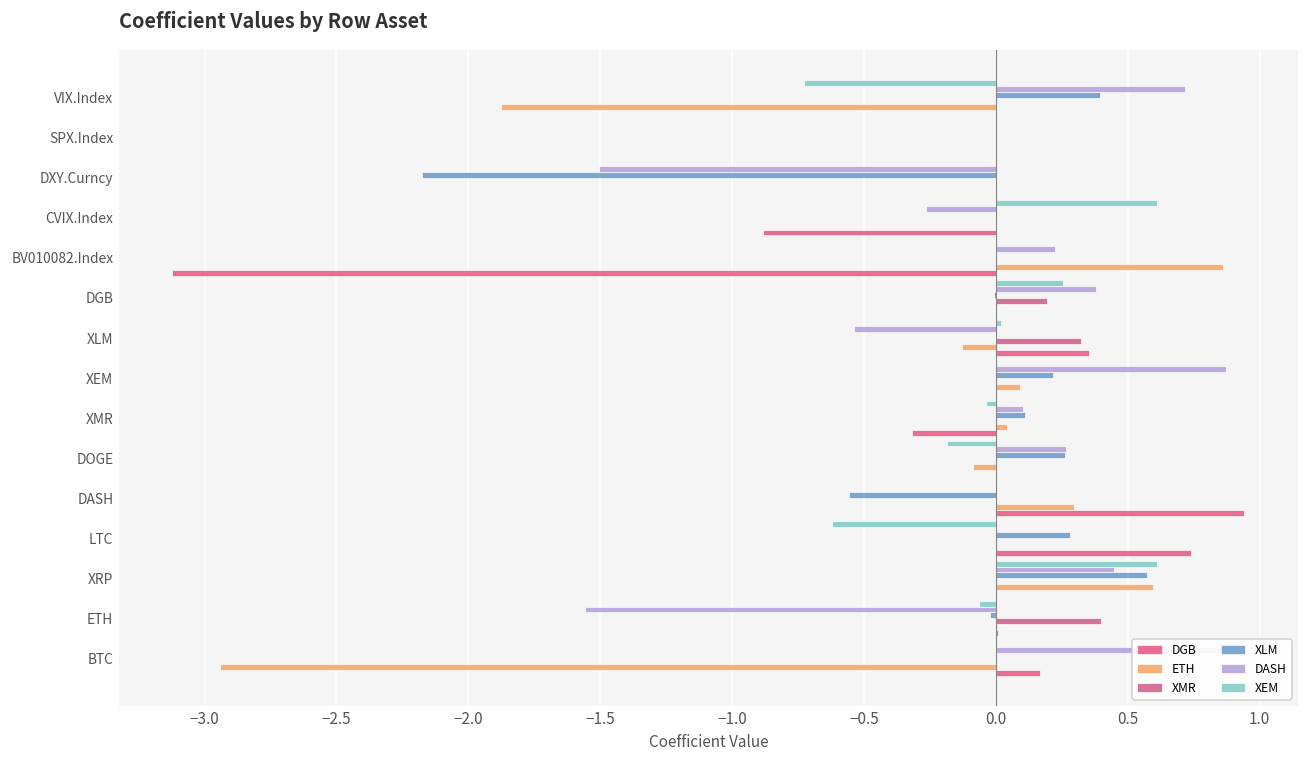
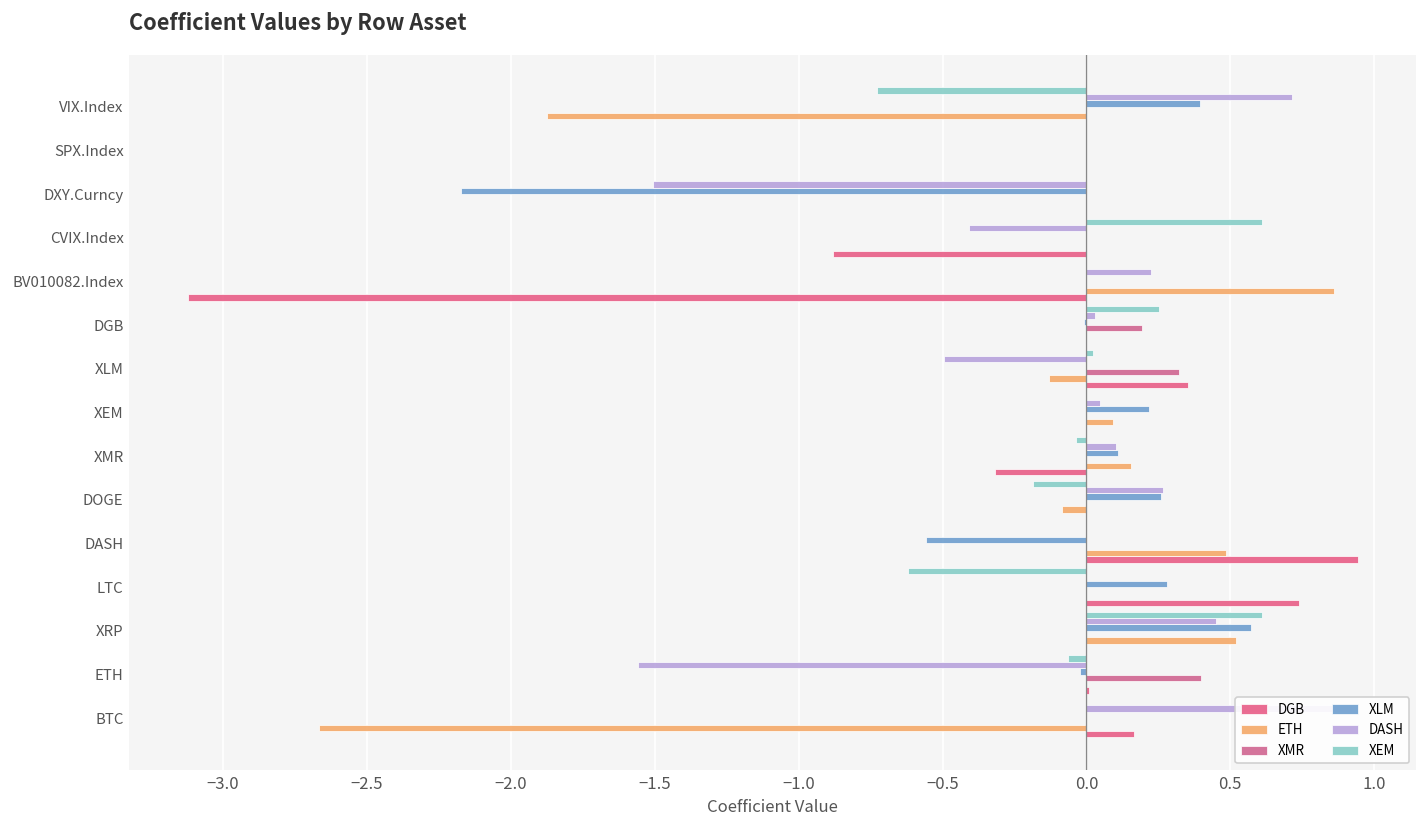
DASH, CVIX.Index: -0.27 -> -0.41
DASH, DGB: 0.38 -> 0.03
DASH, XLM: -0.54 -> -0.49
DASH, XEM: 0.87 -> 0.05
ETH, XMR: 0.04 -> 0.16
ETH, DASH: 0.30 -> 0.49
ETH, XRP: 0.59 -> 0.52
ETH, BTC: -2.94 -> -2.67
